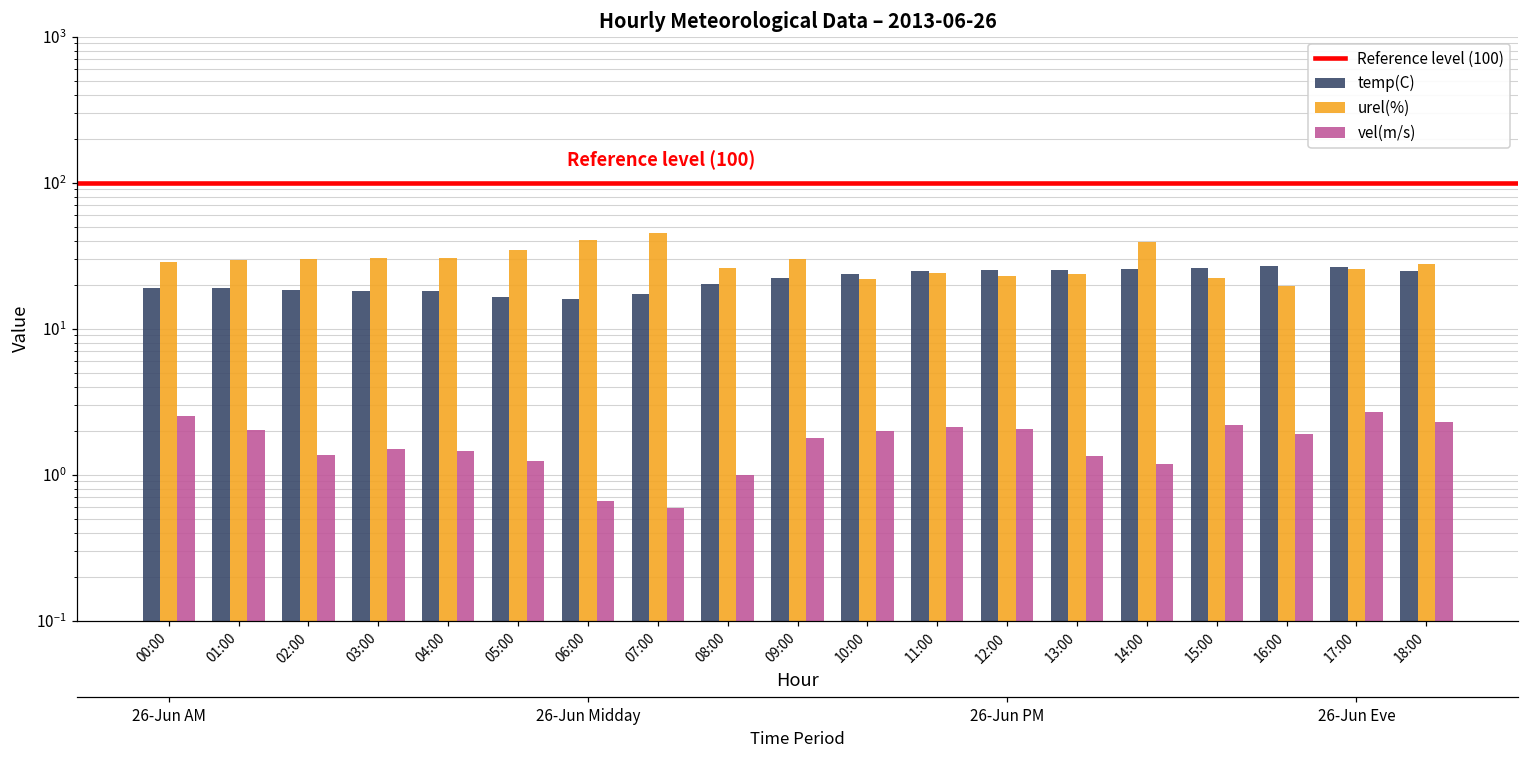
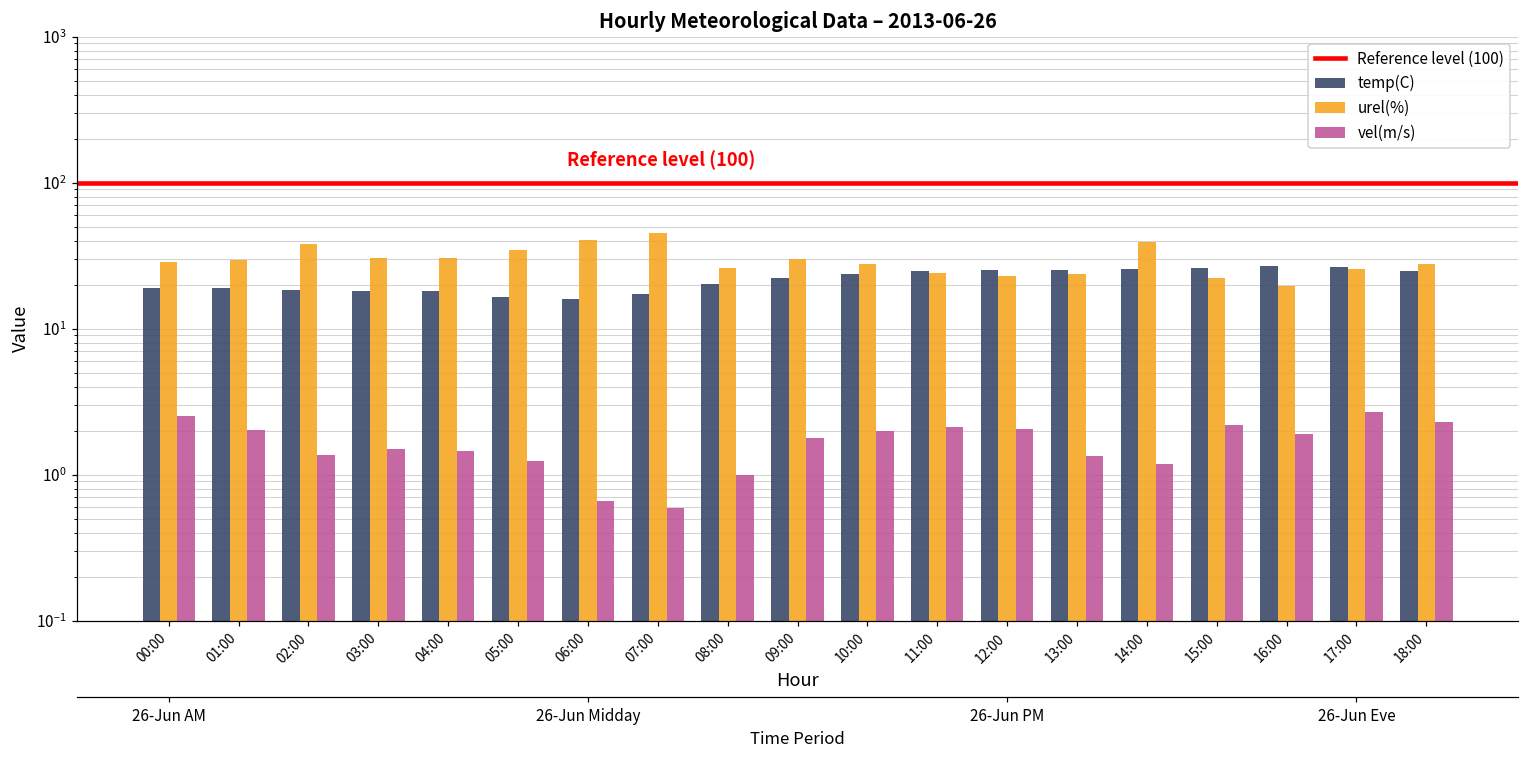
urel(%), 02:00: 30 -> 38
urel(%), 10:00: 22 -> 28
